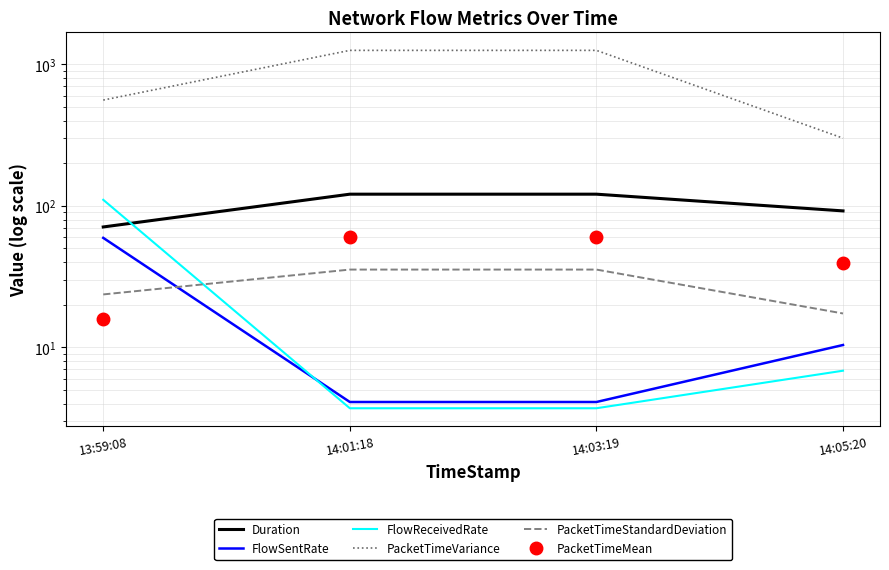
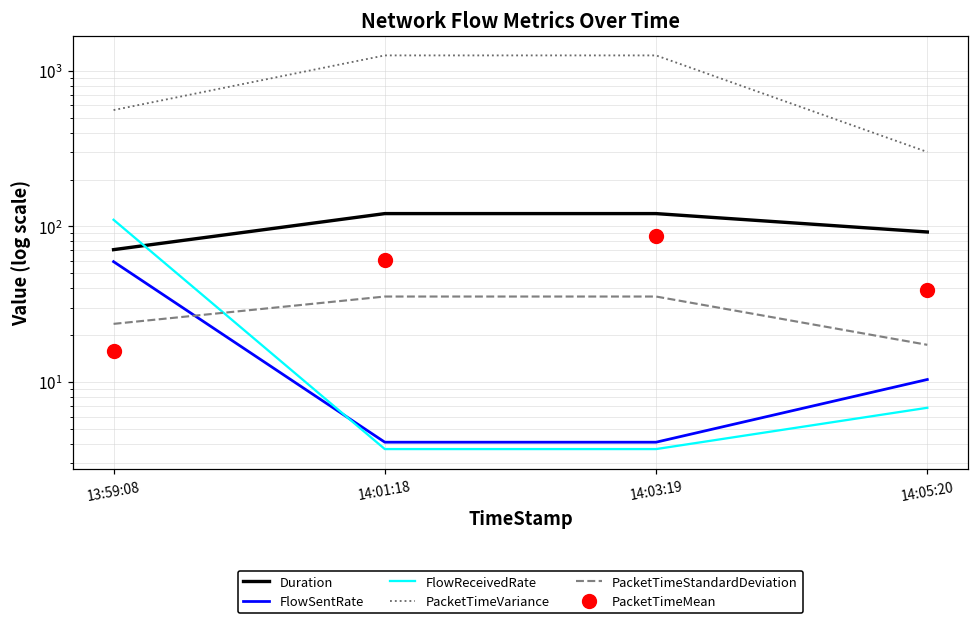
PacketTimeMean, 14:03:19: 60 -> 90
